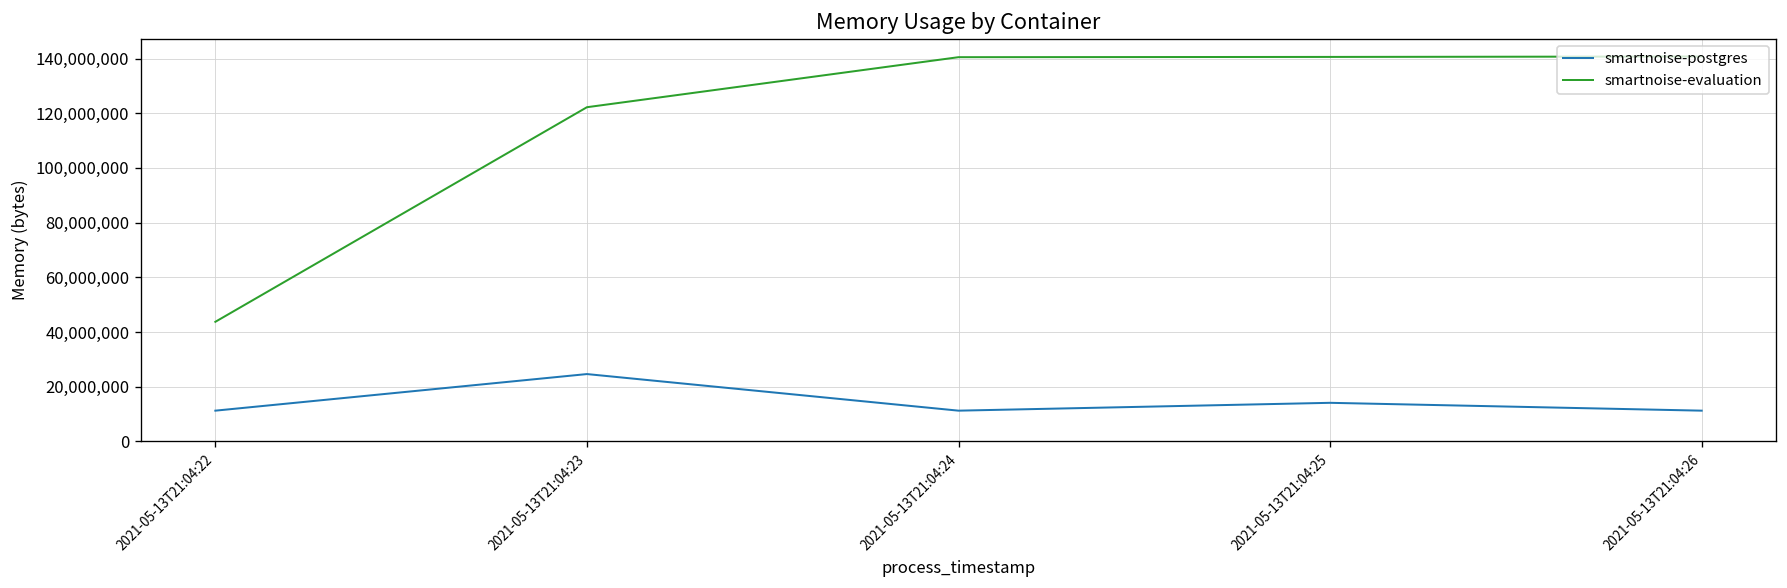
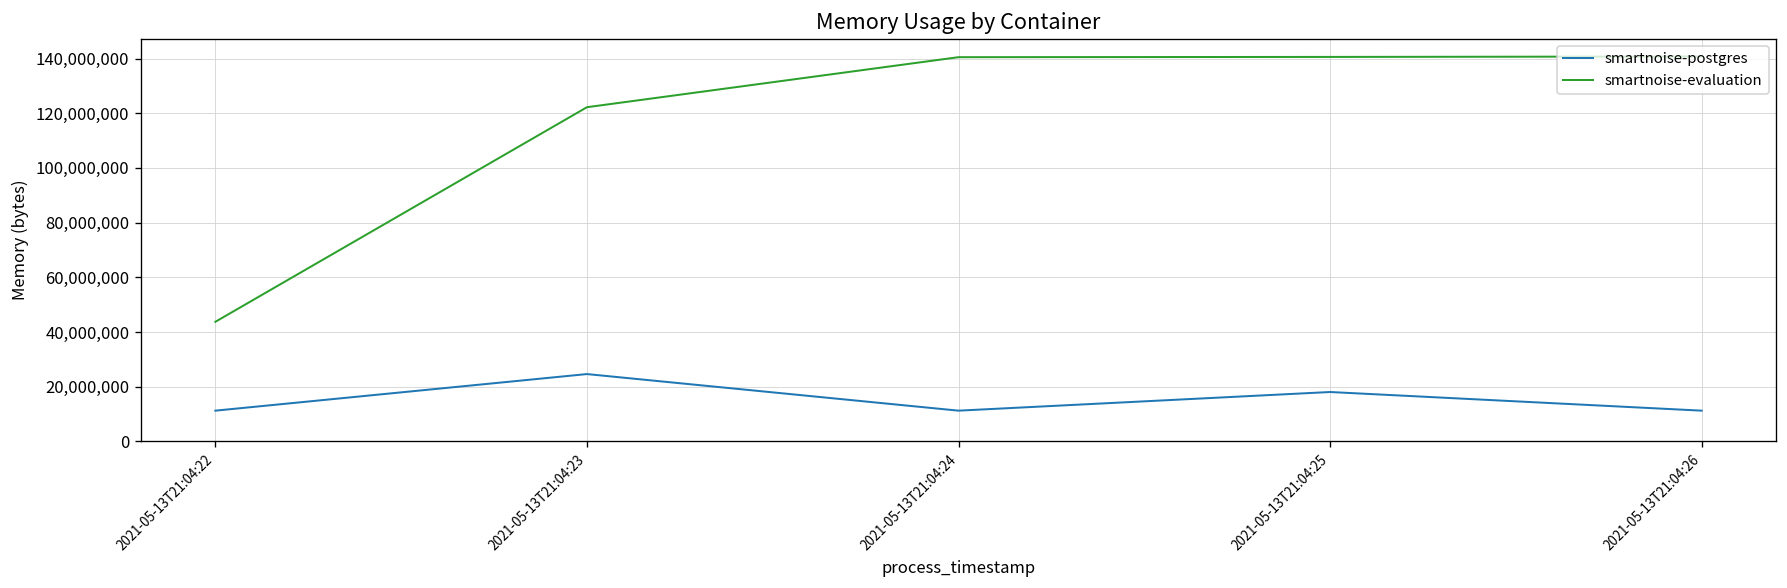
smartnoise-postgres, 2021-05-13T21:04:25: 14,000,000 -> 18,000,000
